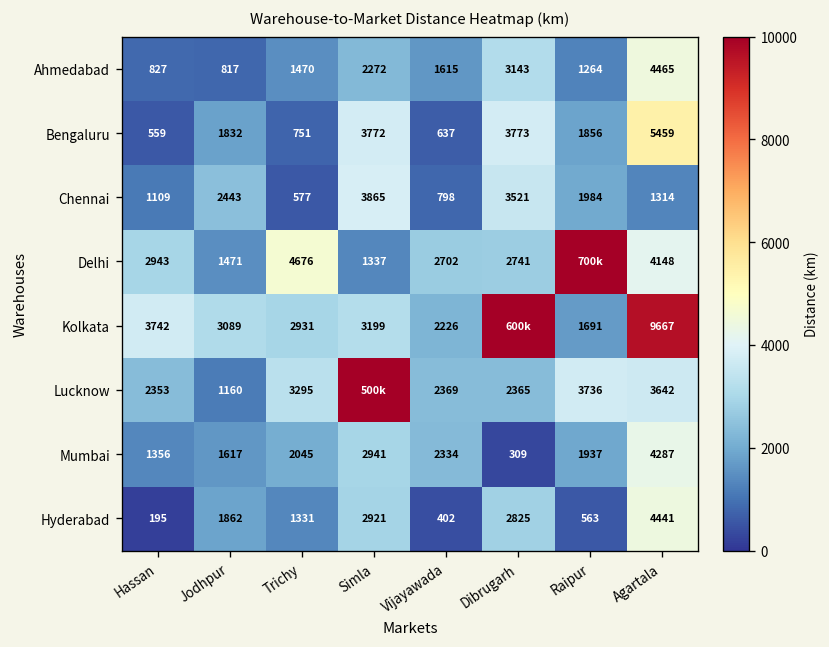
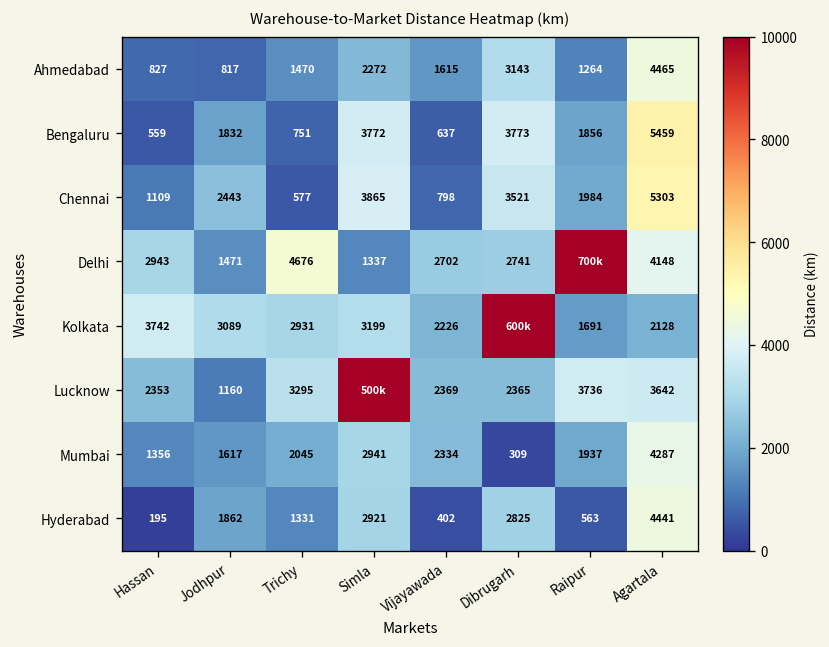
Chennai, Agartala: 1314 -> 5303
Kolkata, Agartala: 9667 -> 2128
